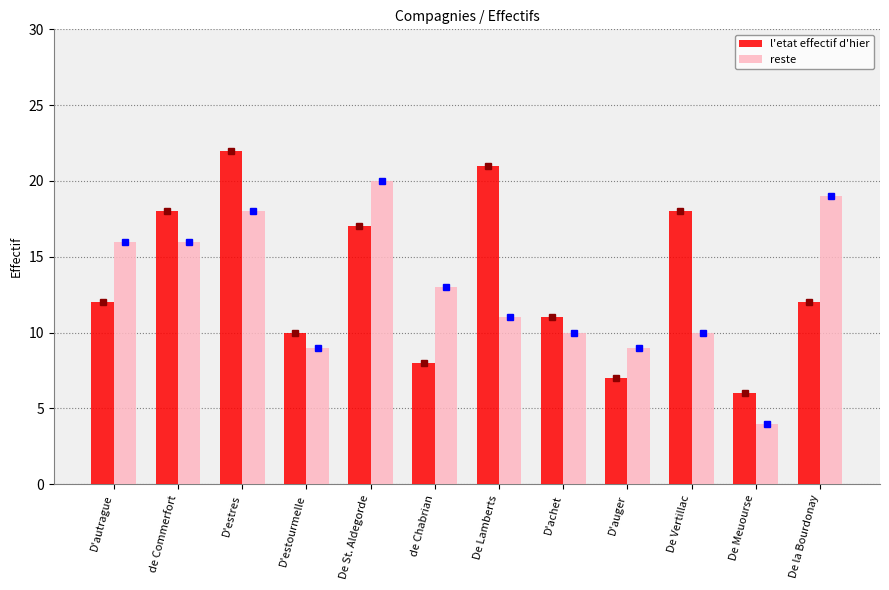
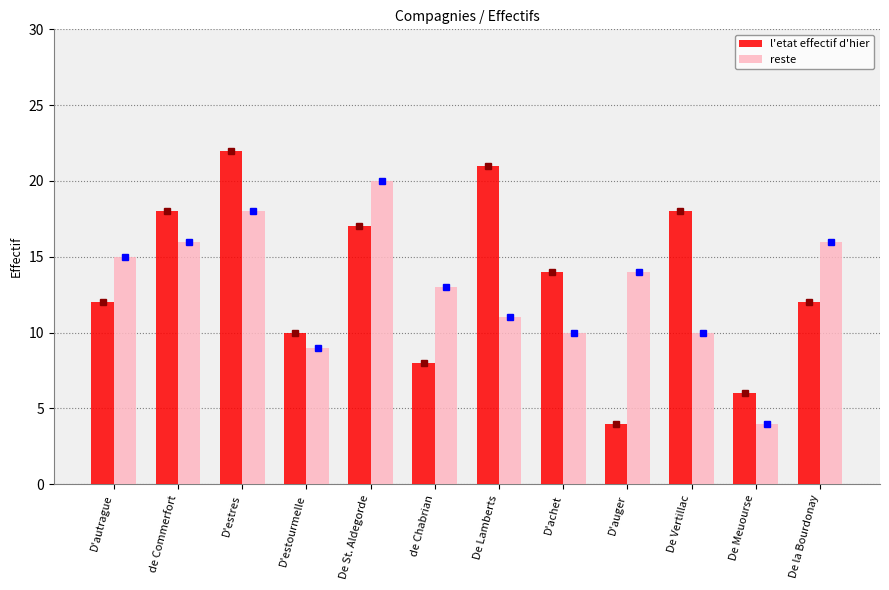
reste, D'autrague: 16 -> 15
l'etat effectif d'hier, D'achet: 11 -> 14
l'etat effectif d'hier, D'auger: 7 -> 4
reste, D'auger: 9 -> 14
reste, De la Bourdonay: 19 -> 16
